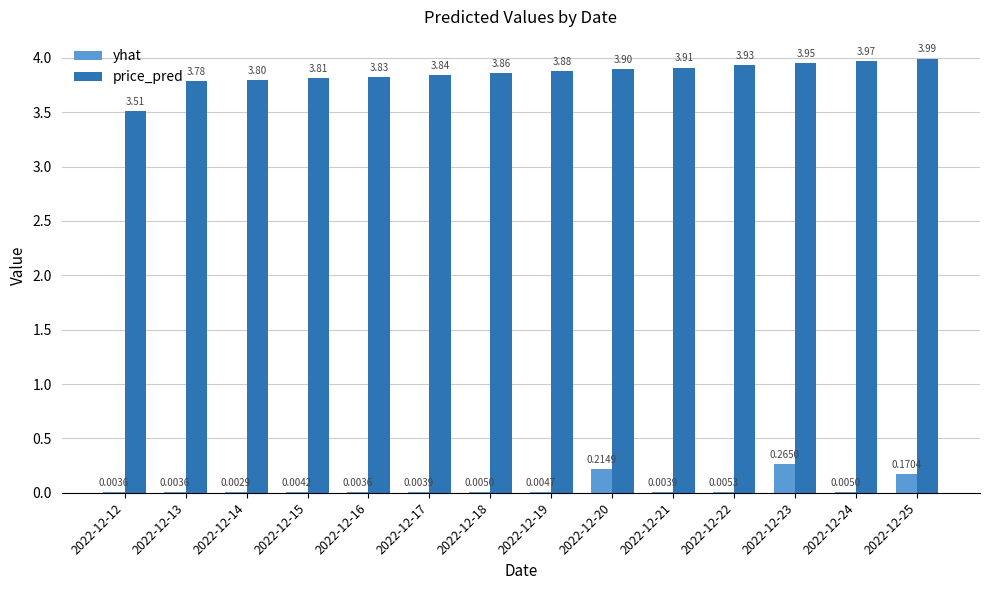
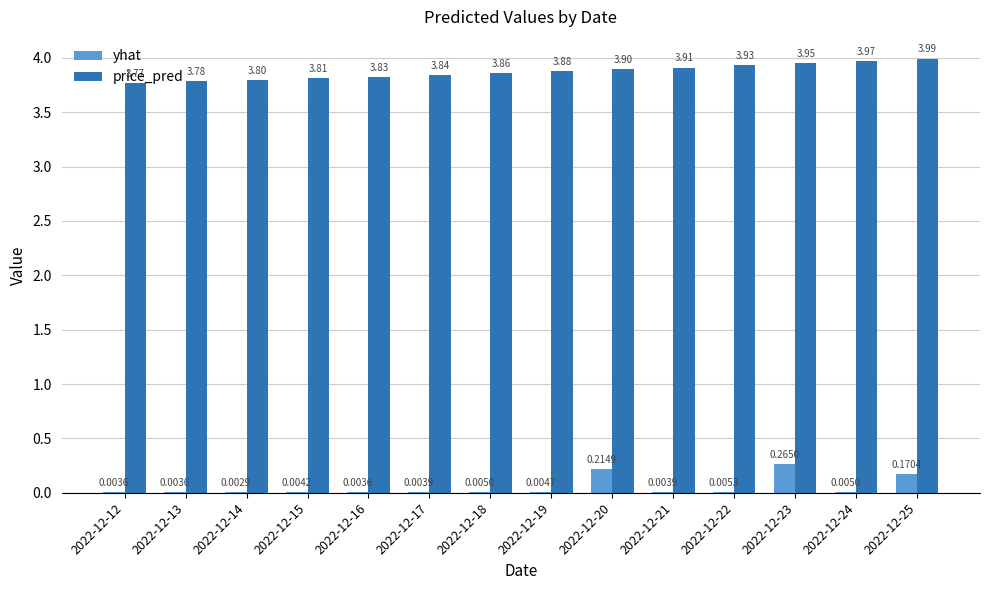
price_pred, 2022-12-12: 3.51 -> 3.77
